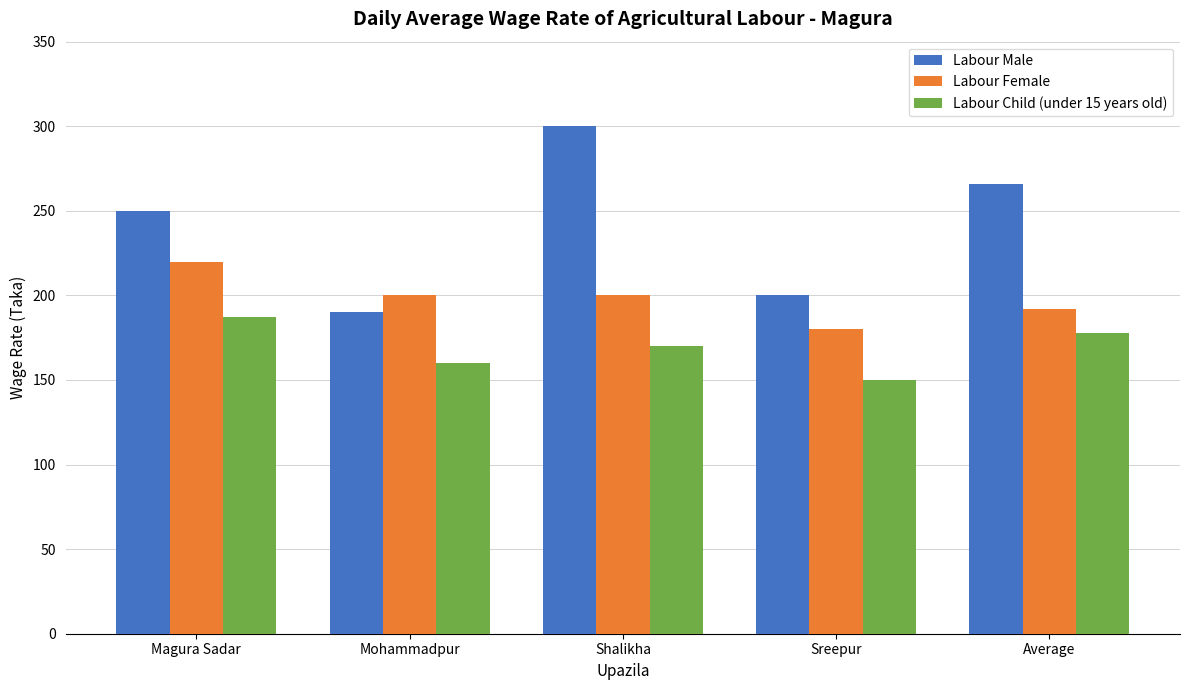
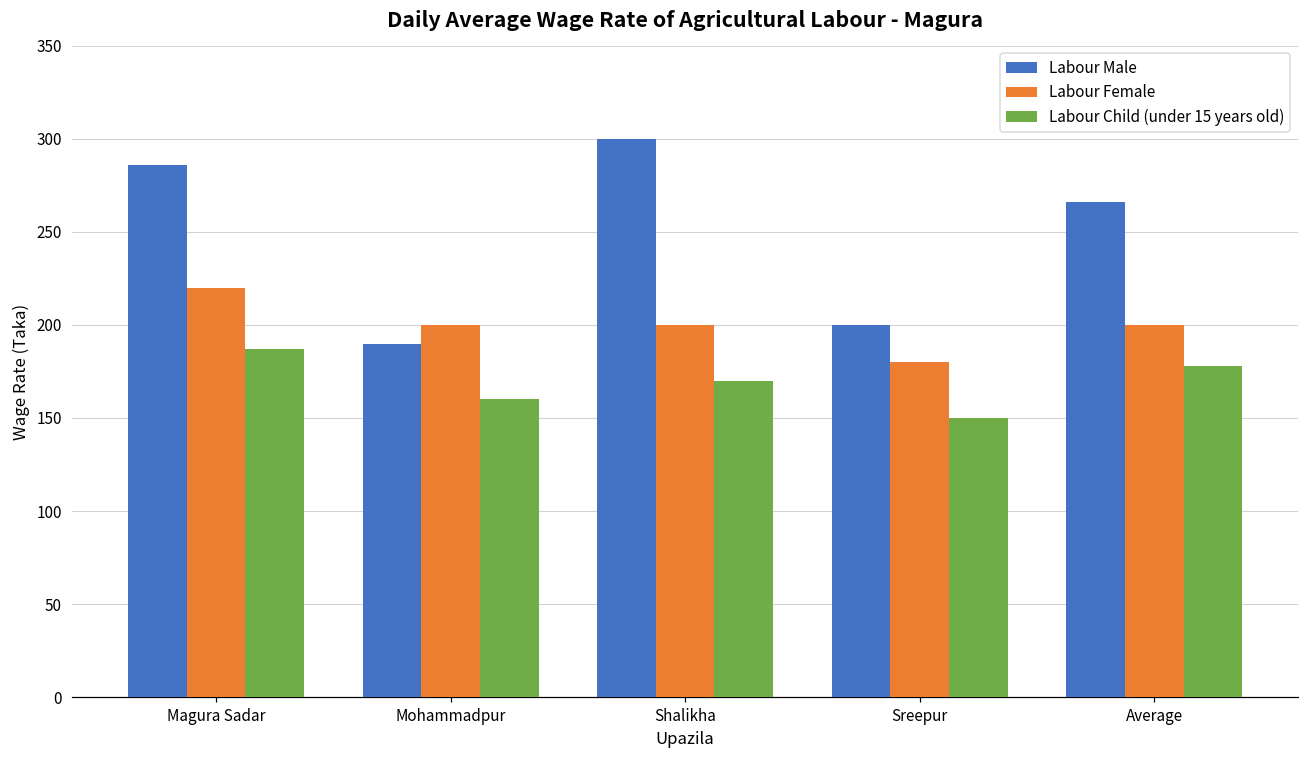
Labour Male, Magura Sadar: 250 -> 286
Labour Female, Average: 192 -> 200
